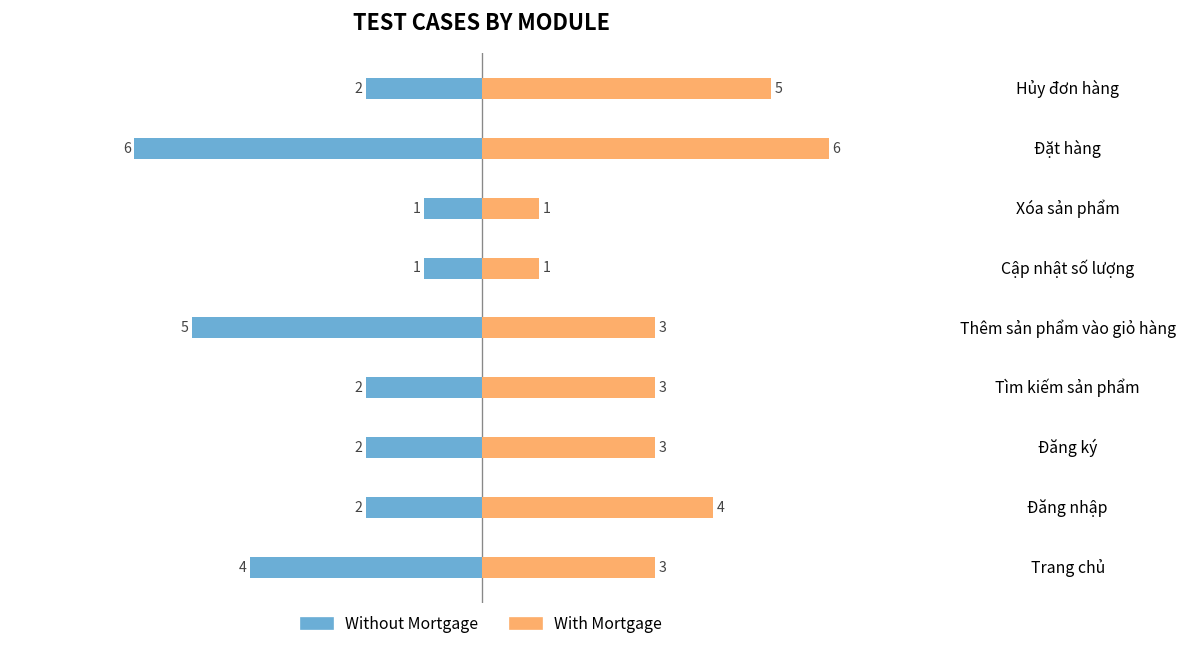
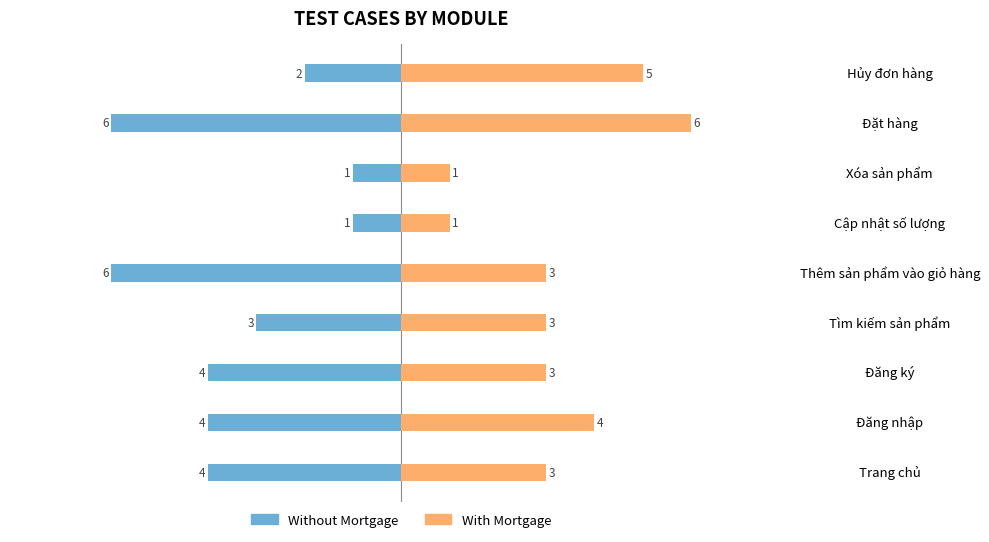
Without Mortgage, Thêm sản phẩm vào giỏ hàng: 5 -> 6
Without Mortgage, Tìm kiếm sản phẩm: 2 -> 3
Without Mortgage, Đăng ký: 2 -> 4
Without Mortgage, Đăng nhập: 2 -> 4
